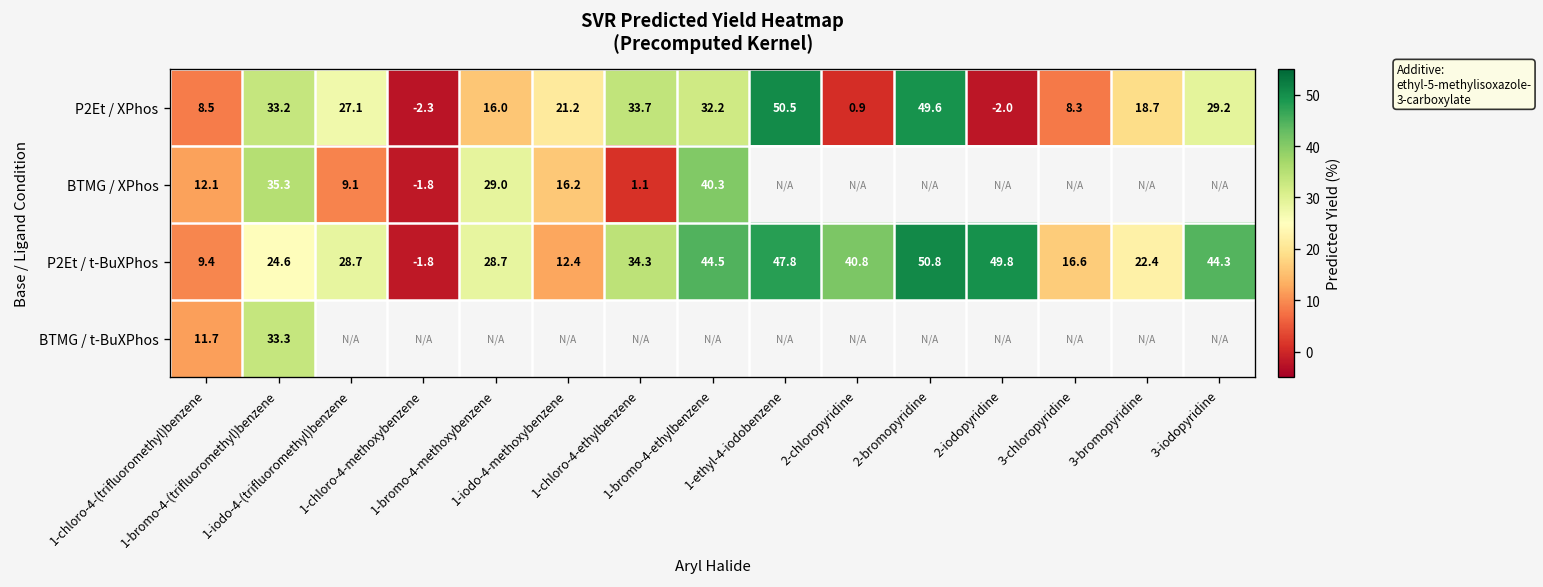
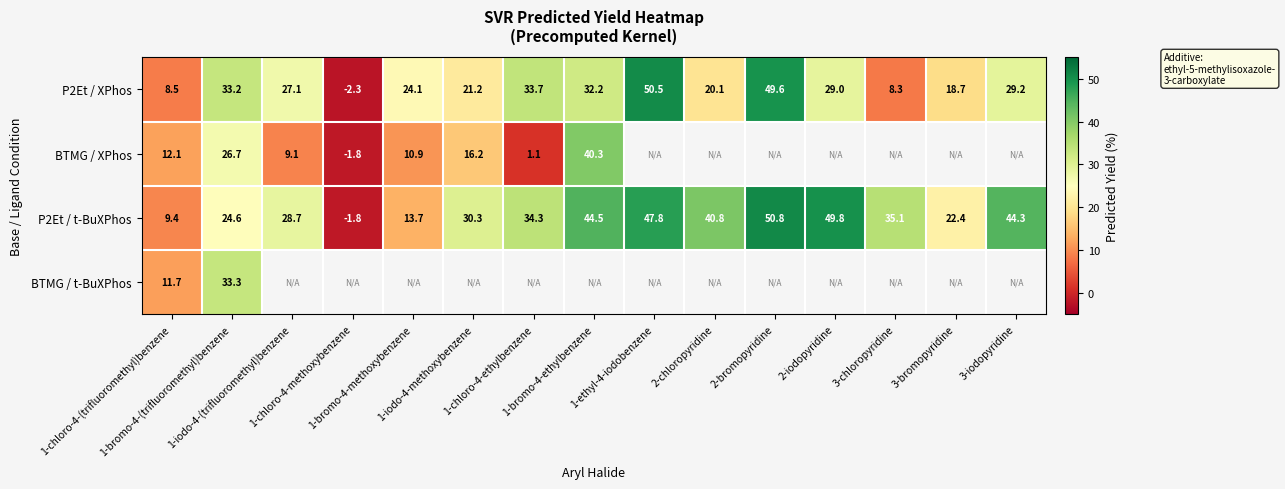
P2Et / XPhos, 1-bromo-4-methoxybenzene: 16.0 -> 24.1
P2Et / XPhos, 2-chloropyridine: 0.9 -> 20.1
P2Et / XPhos, 2-iodopyridine: -2.0 -> 29.0
BTMG / XPhos, 1-bromo-4-(trifluoromethyl)benzene: 35.3 -> 26.7
BTMG / XPhos, 1-bromo-4-methoxybenzene: 29.0 -> 10.9
P2Et / t-BuXPhos, 1-bromo-4-methoxybenzene: 28.7 -> 13.7
P2Et / t-BuXPhos, 1-iodo-4-methoxybenzene: 12.4 -> 30.3
P2Et / t-BuXPhos, 3-chloropyridine: 16.6 -> 35.1
